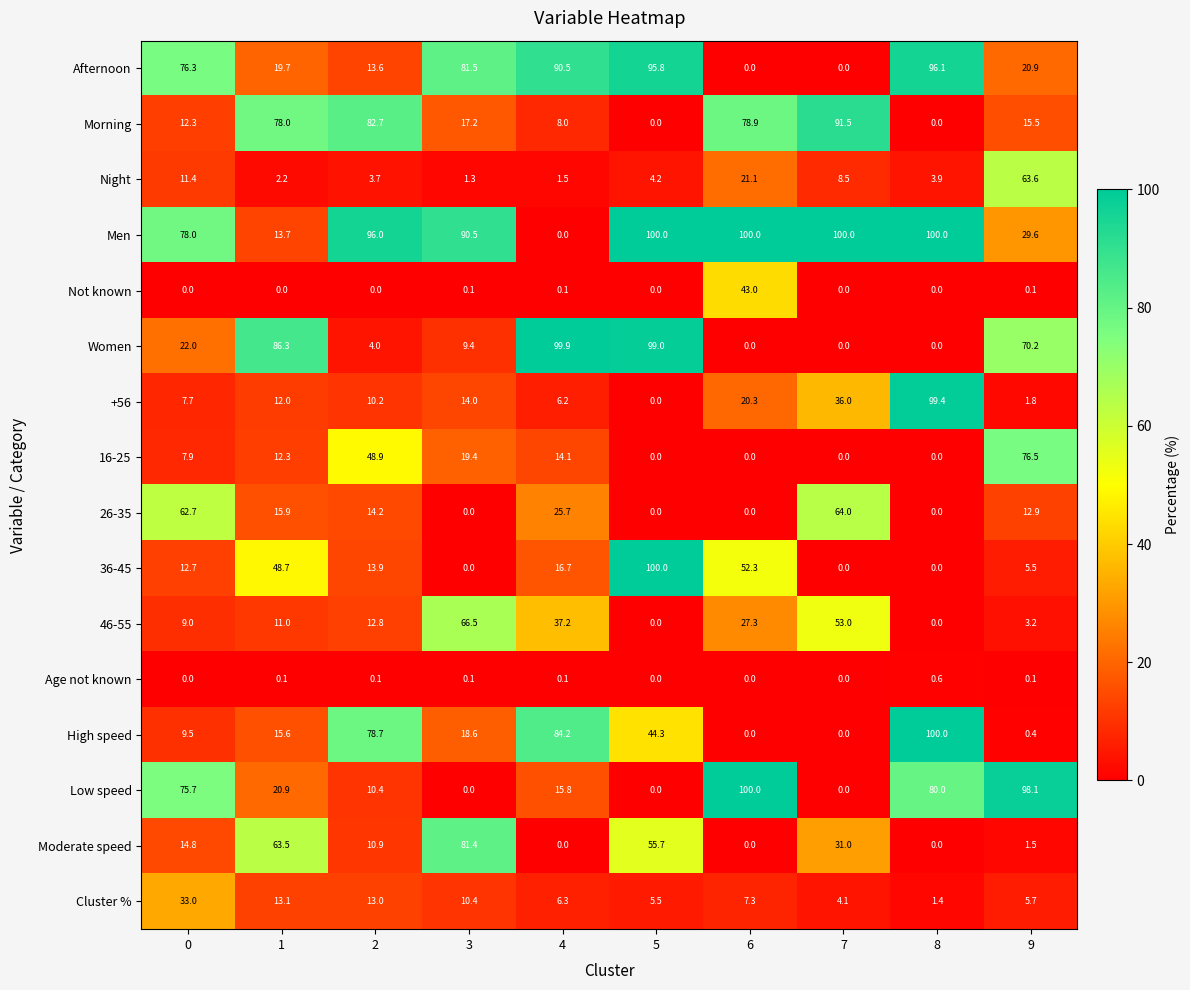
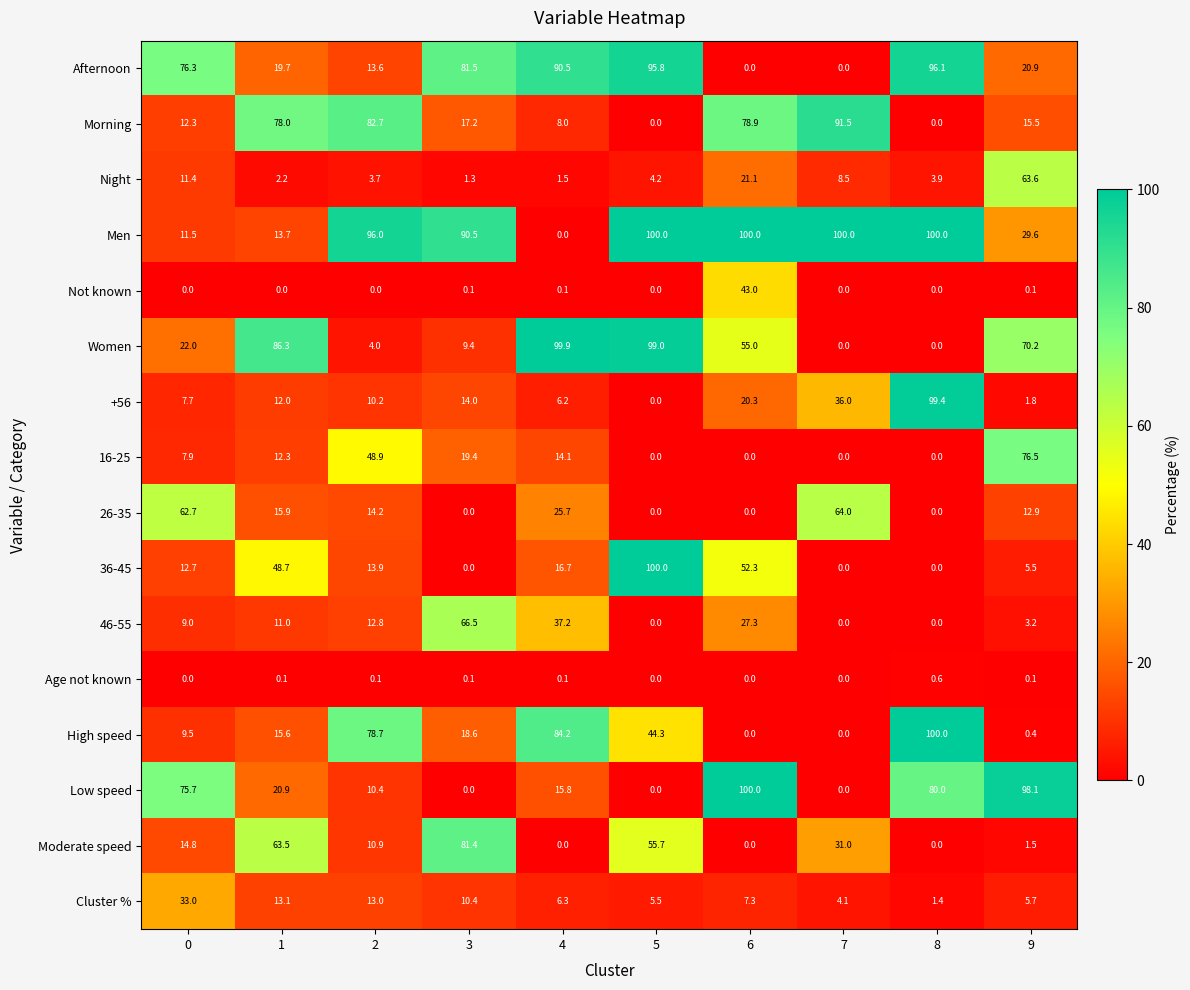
Men, 0: 78.0 -> 11.5
Women, 6: 0.0 -> 55.0
46-55, 7: 53.0 -> 0.0
